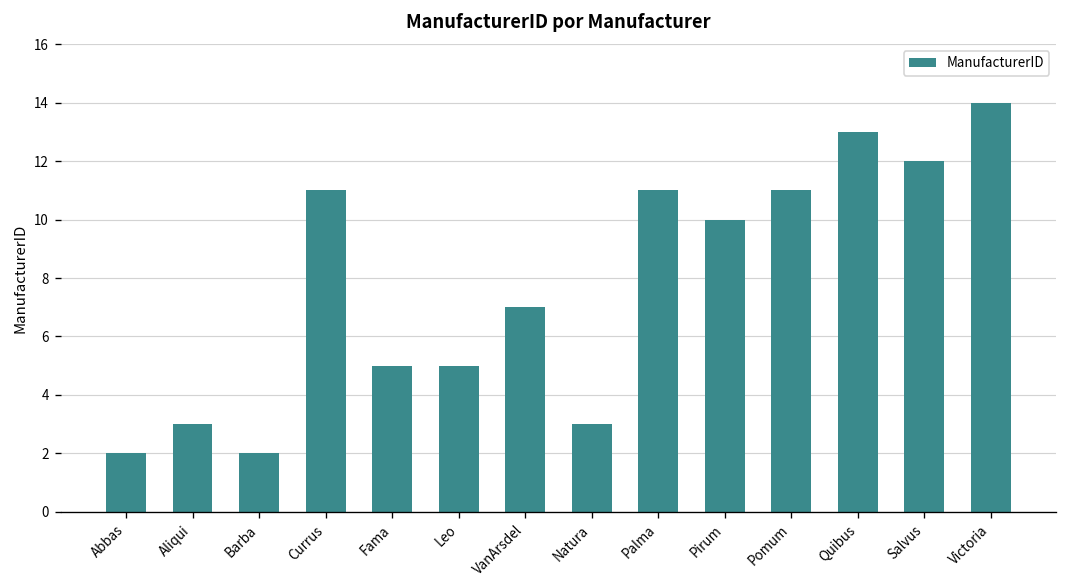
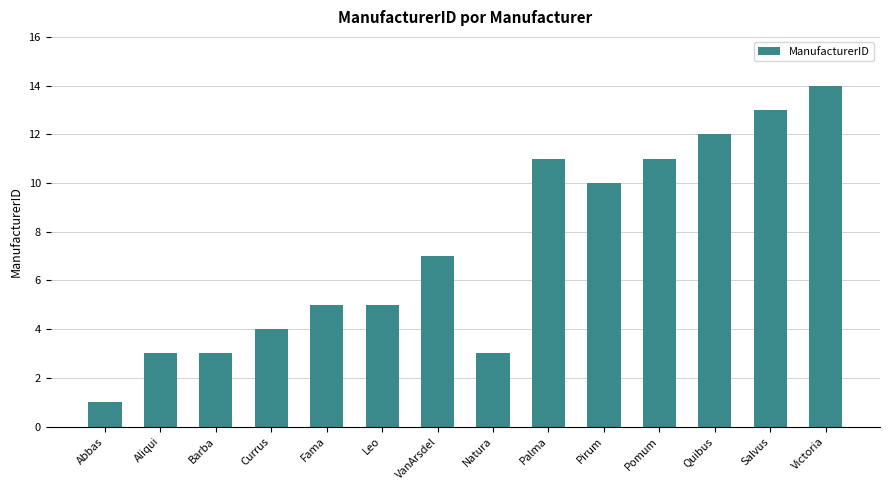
Abbas: 2 -> 1
Barba: 2 -> 3
Currus: 11 -> 4
Quibus: 13 -> 12
Salvus: 12 -> 13
